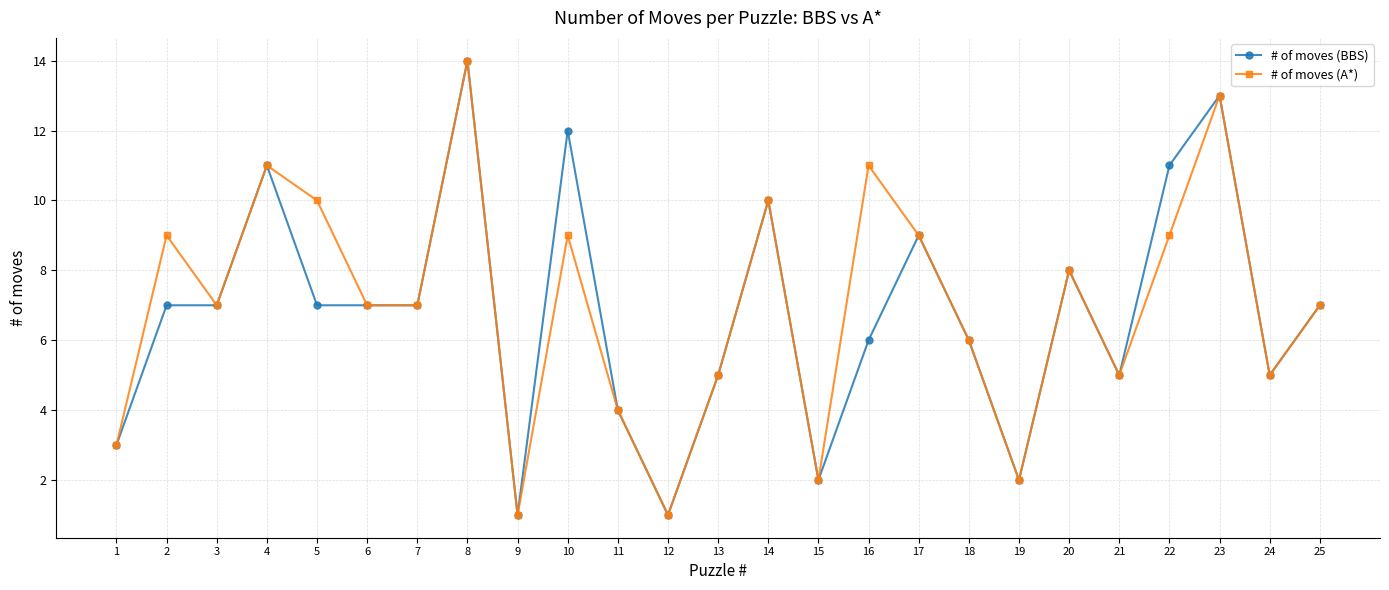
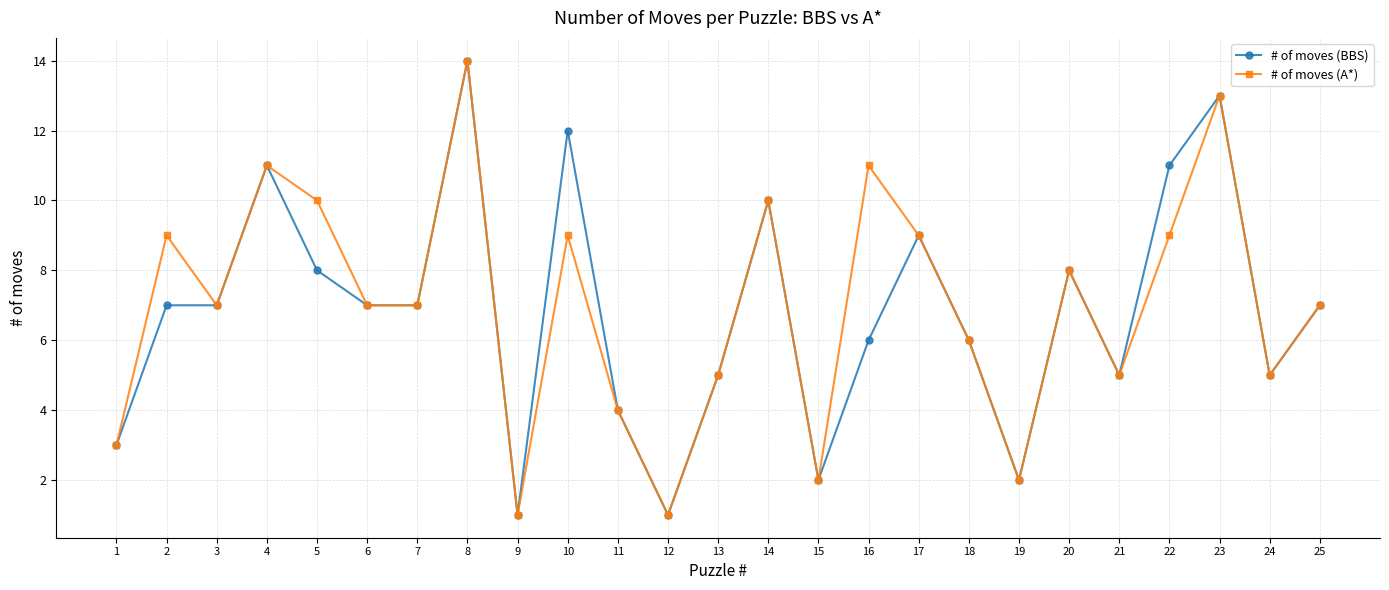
# of moves (BBS), 5: 7 -> 8
